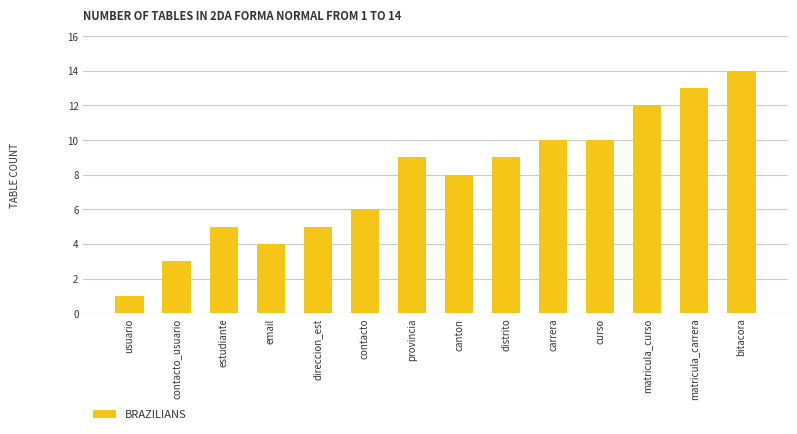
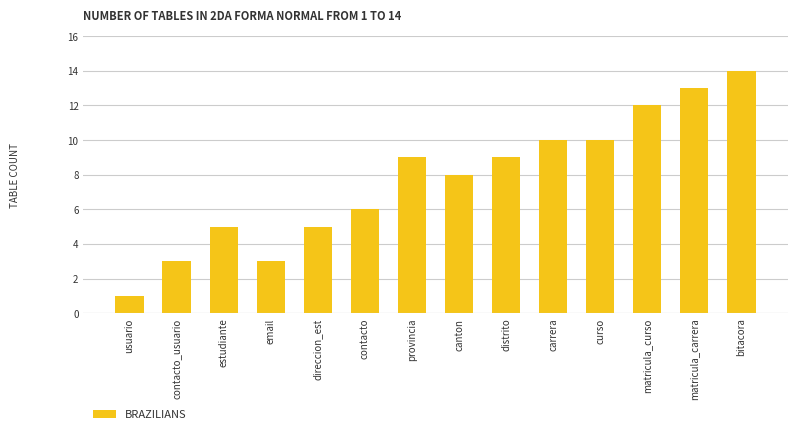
email: 4 -> 3
